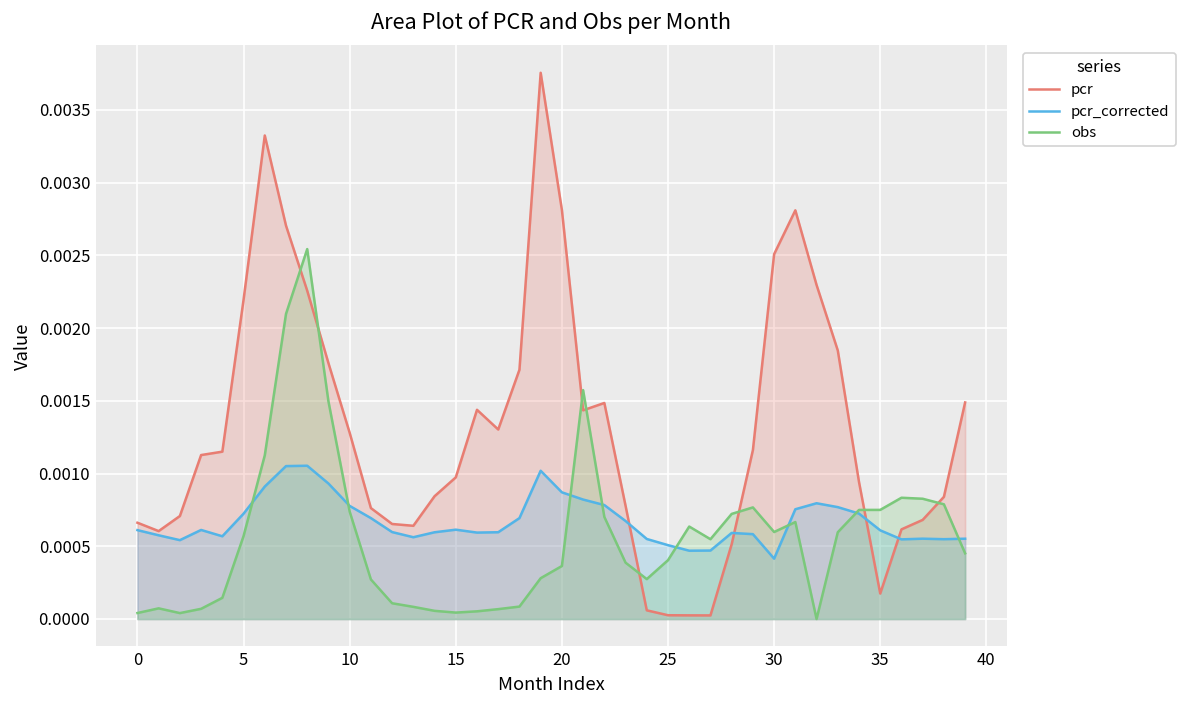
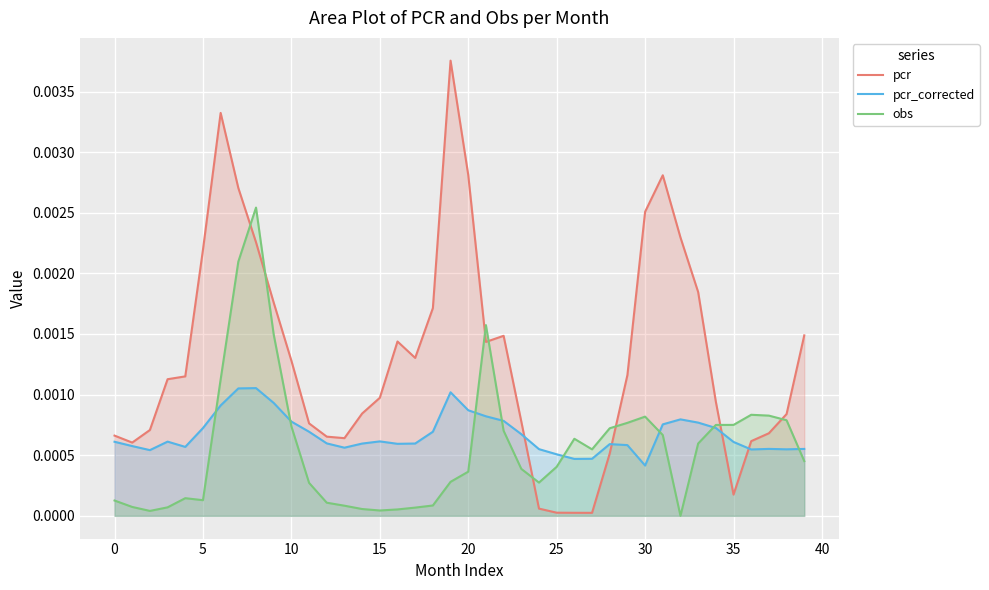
obs, 0: 0.00004 -> 0.00013
obs, 5: 0.00057 -> 0.00013
obs, 30: 0.00060 -> 0.00082
